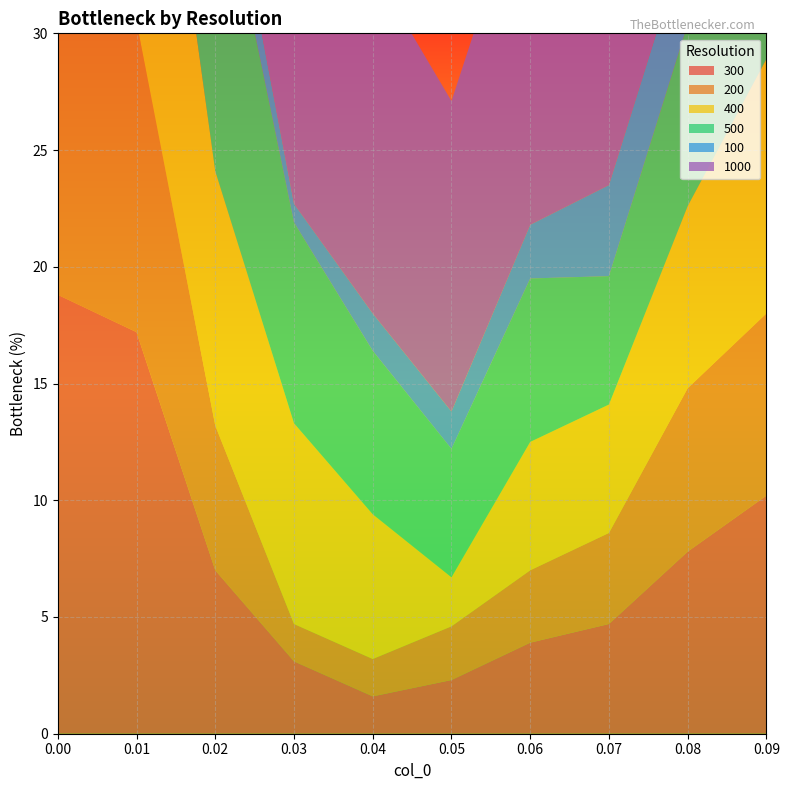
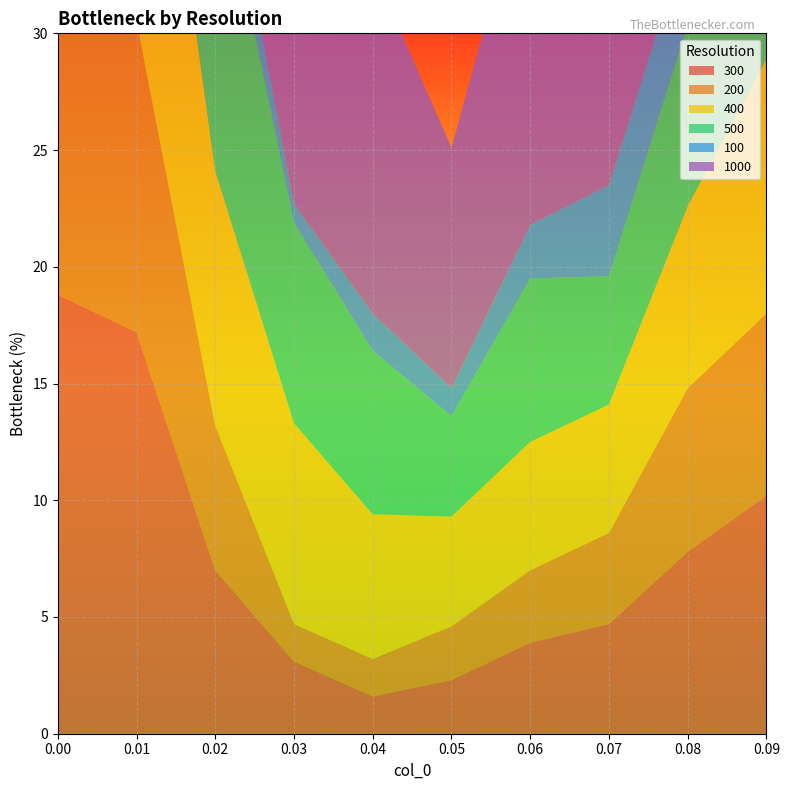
400, 0.05: 2.1 -> 4.7
500, 0.05: 5.5 -> 4.3
100, 0.05: 1.6 -> 1.2
1000, 0.05: 13.3 -> 10.3
